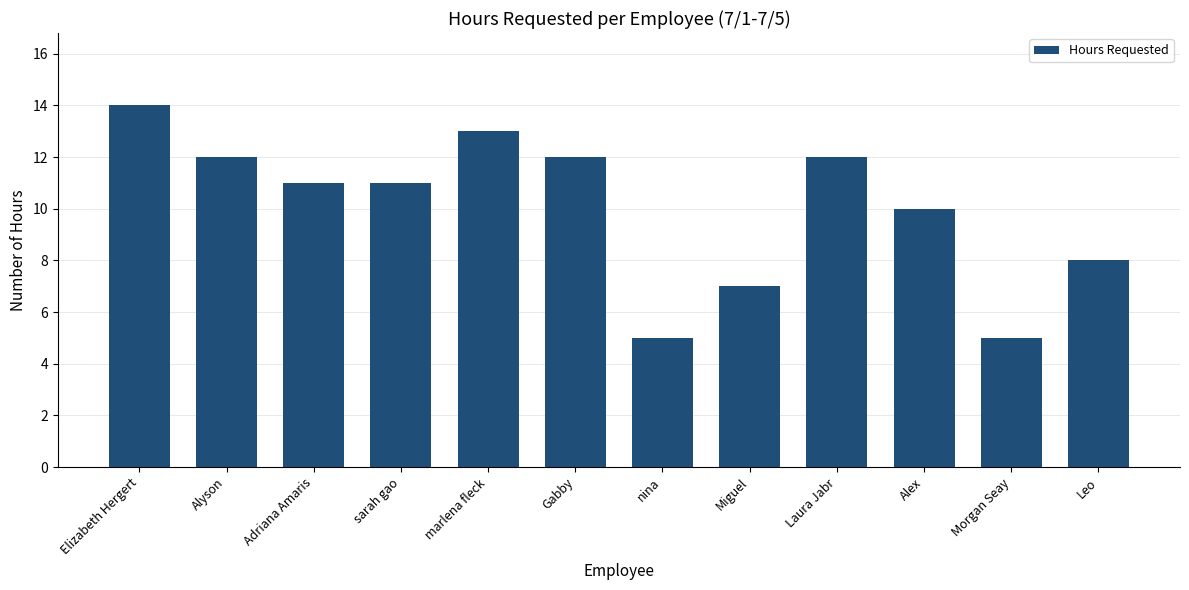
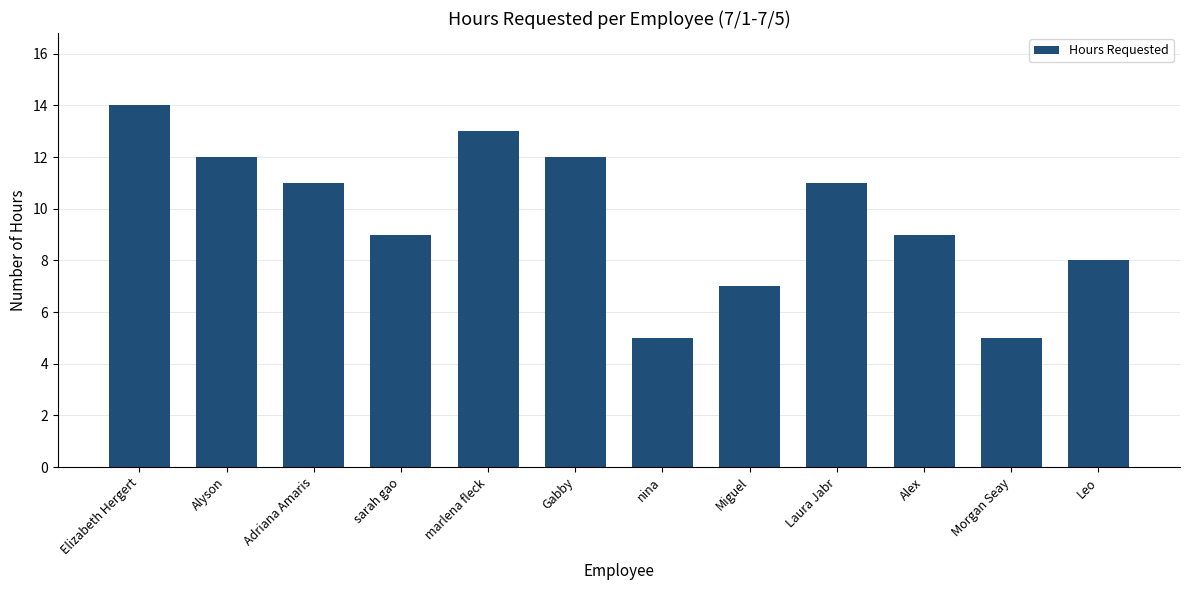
sarah gao: 11 -> 9
Laura Jabr: 12 -> 11
Alex: 10 -> 9
